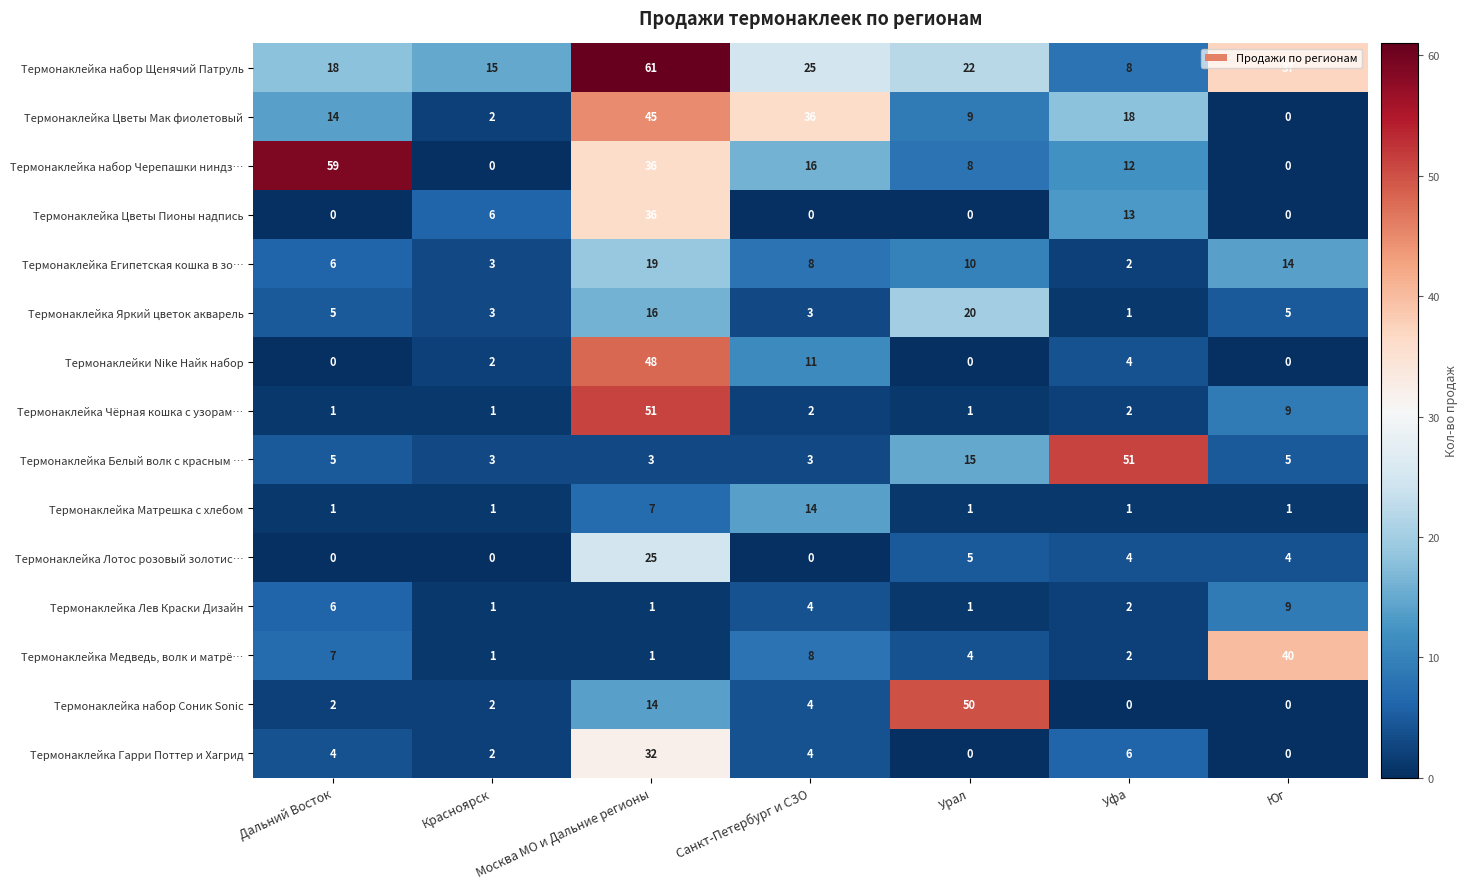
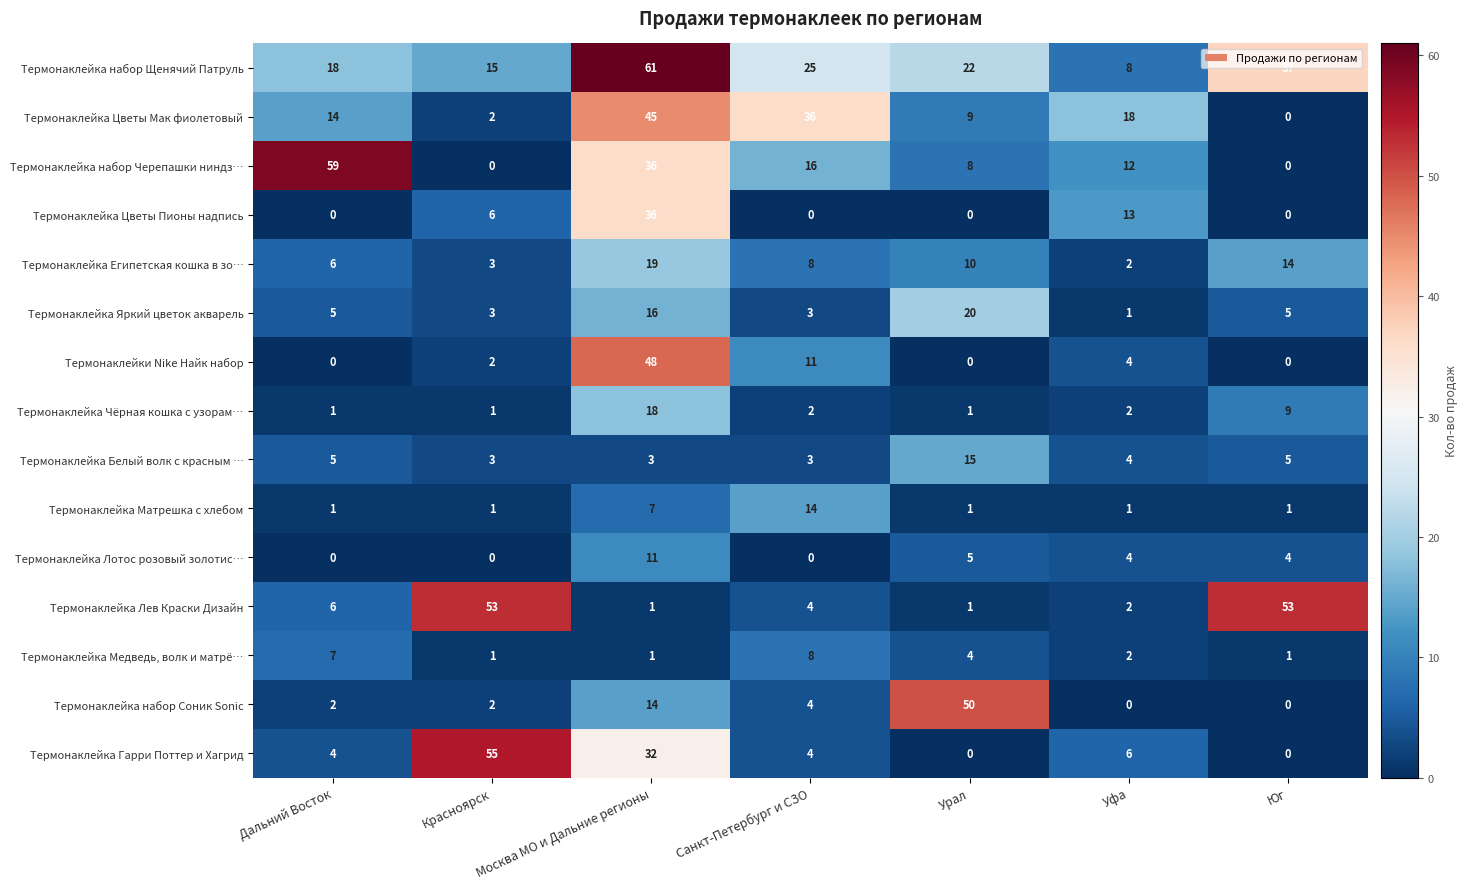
Термонаклейка Чёрная кошка с узорам…, Москва МО и Дальние регионы: 51 -> 18
Термонаклейка Белый волк с красным …, Уфа: 51 -> 4
Термонаклейка Лотос розовый золотис…, Москва МО и Дальние регионы: 25 -> 11
Термонаклейка Лев Краски Дизайн, Красноярск: 1 -> 53
Термонаклейка Лев Краски Дизайн, Юг: 9 -> 53
Термонаклейка Медведь, волк и матрё…, Юг: 40 -> 1
Термонаклейка Гарри Поттер и Хагрид, Красноярск: 2 -> 55
